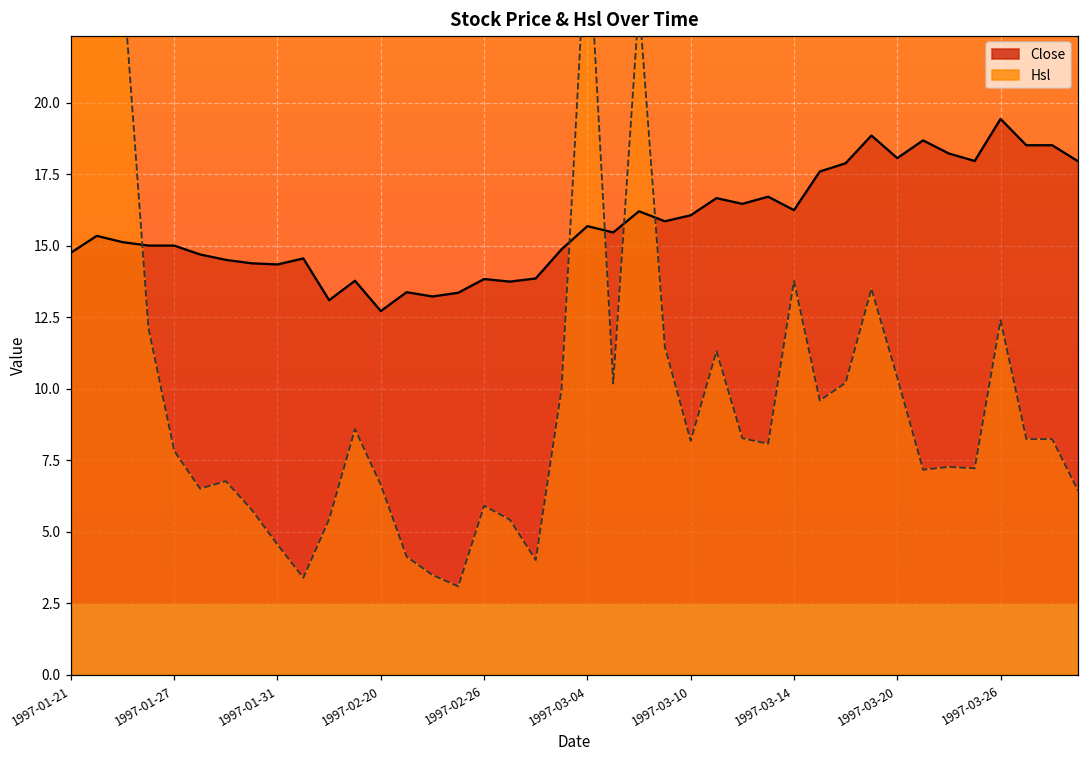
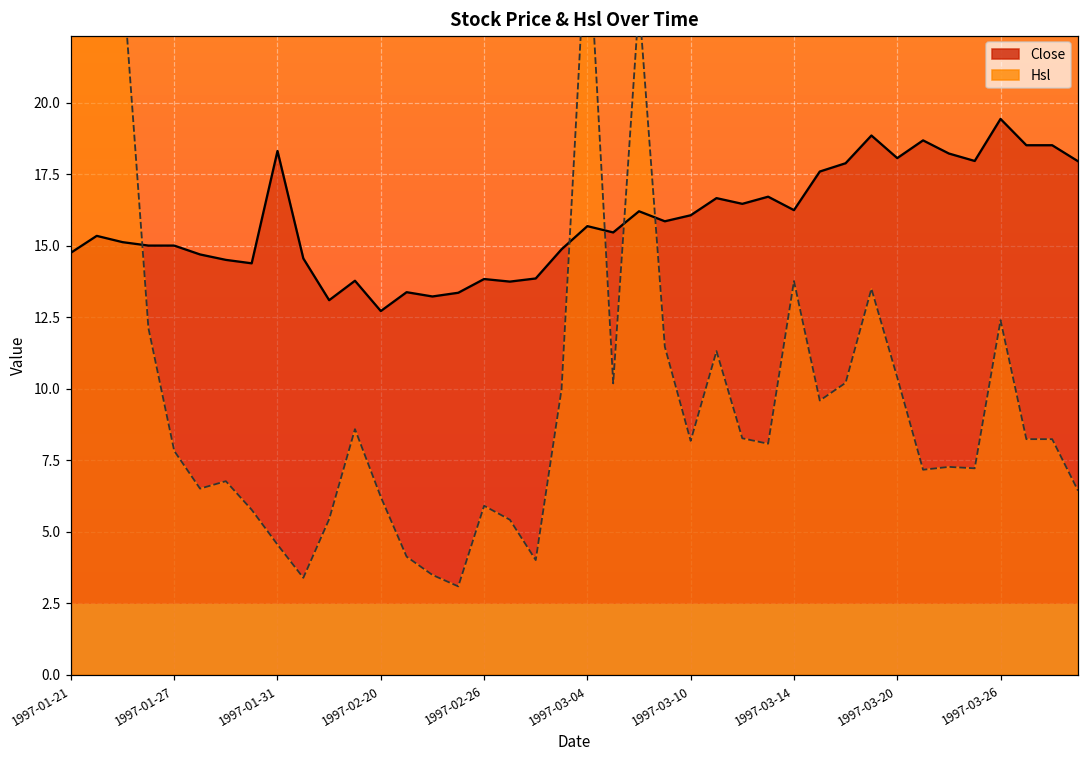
Close, 1997-01-31: 14.4 -> 18.3
Hsl, 1997-02-20: 6.6 -> 6.2
